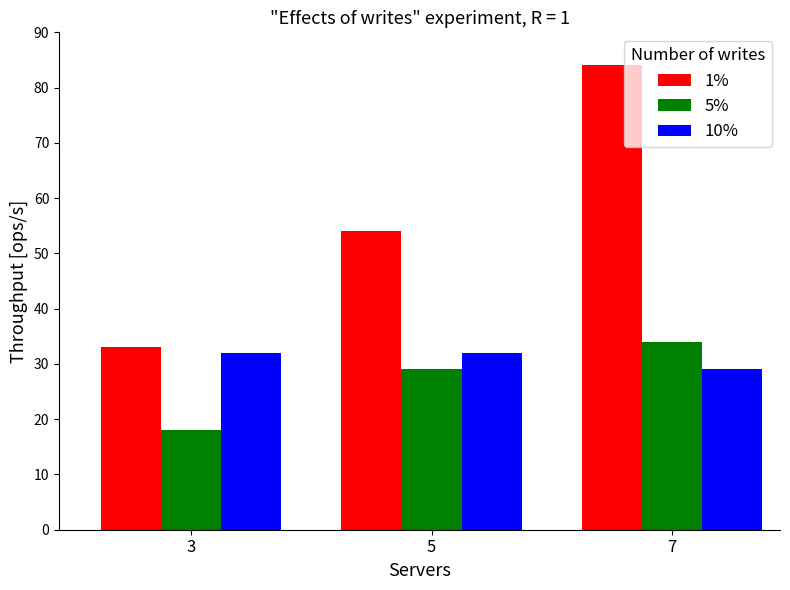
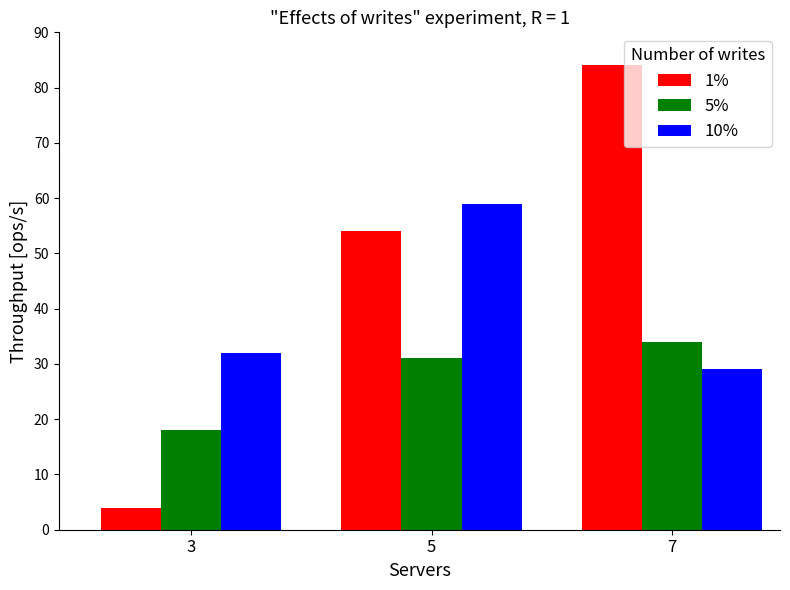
1%, 3: 33 -> 4
5%, 5: 29 -> 31
10%, 5: 32 -> 59
